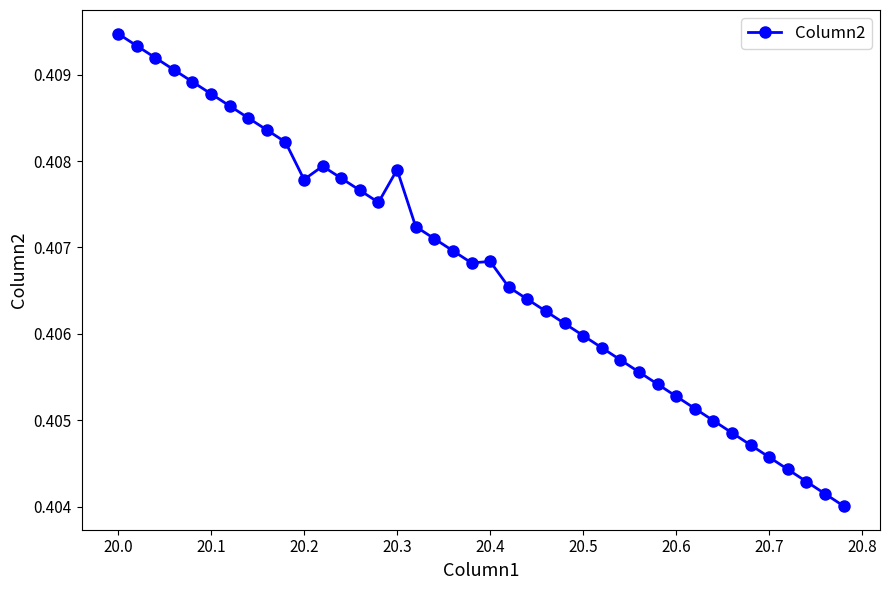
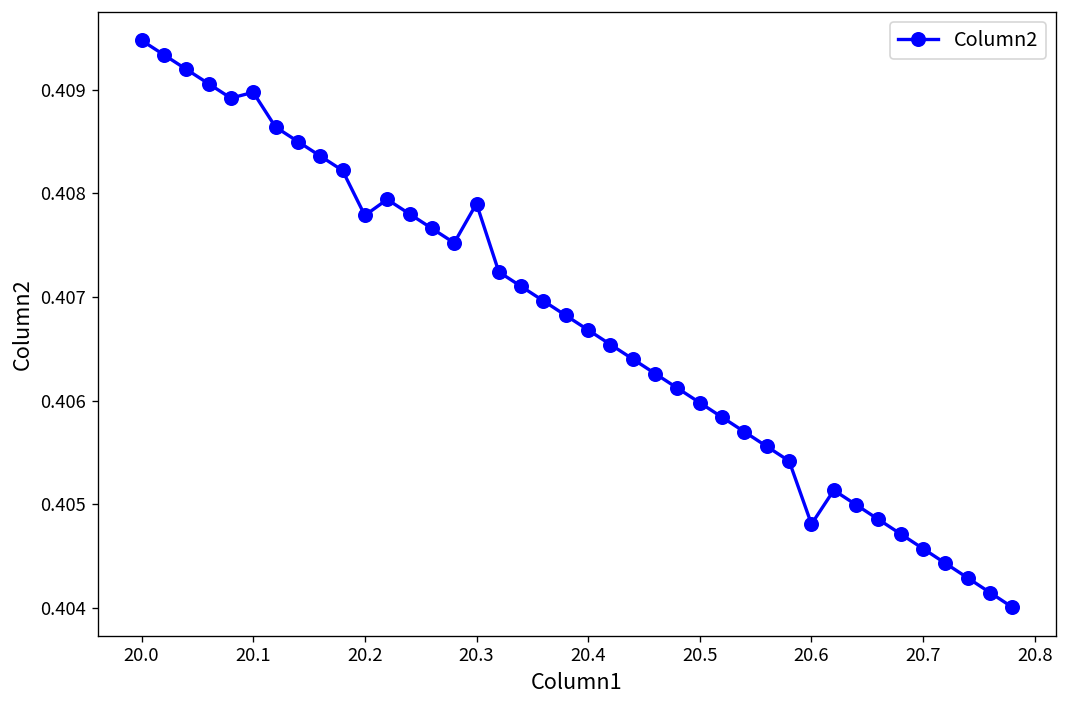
20.1: 0.4088 -> 0.4090
20.4: 0.4068 -> 0.4067
20.6: 0.4053 -> 0.4048
